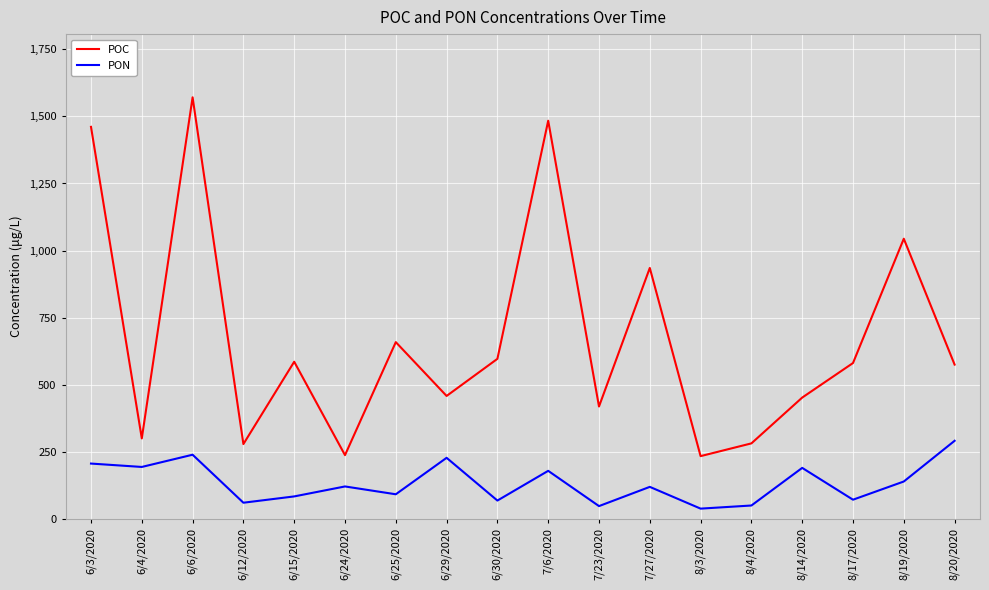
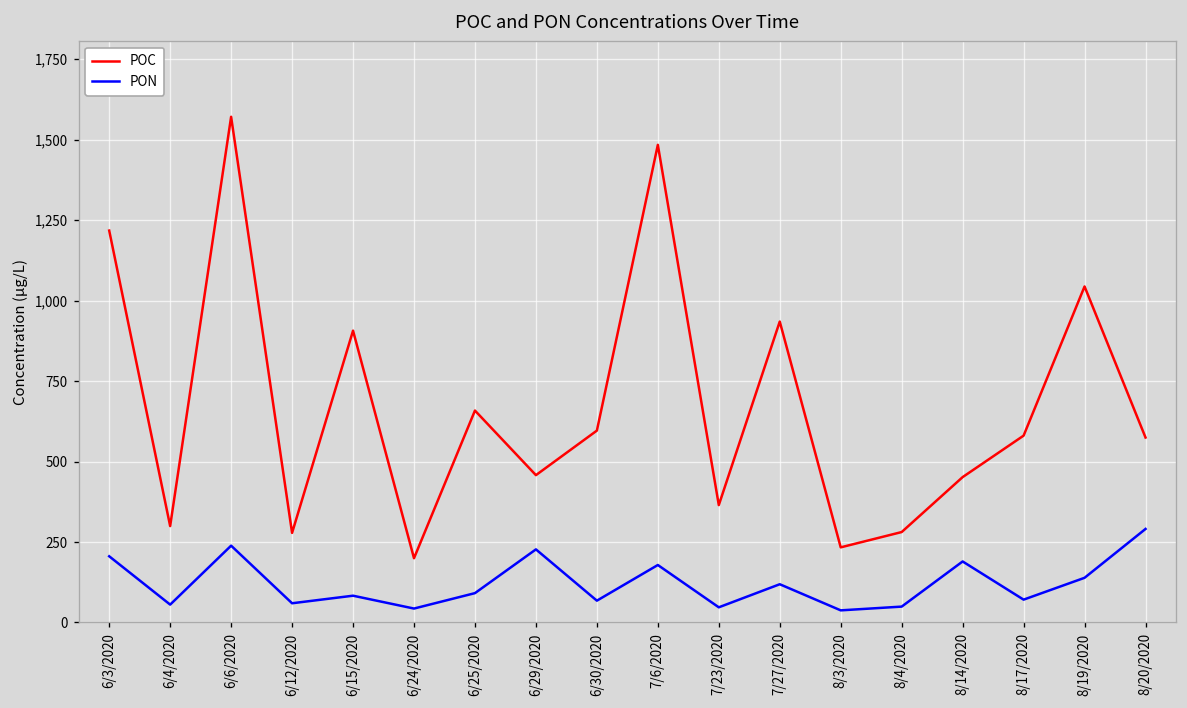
POC, 6/3/2020: 1,460 -> 1,220
PON, 6/4/2020: 190 -> 60
POC, 6/15/2020: 590 -> 910
POC, 6/24/2020: 240 -> 200
PON, 6/24/2020: 120 -> 40
POC, 7/23/2020: 420 -> 360
